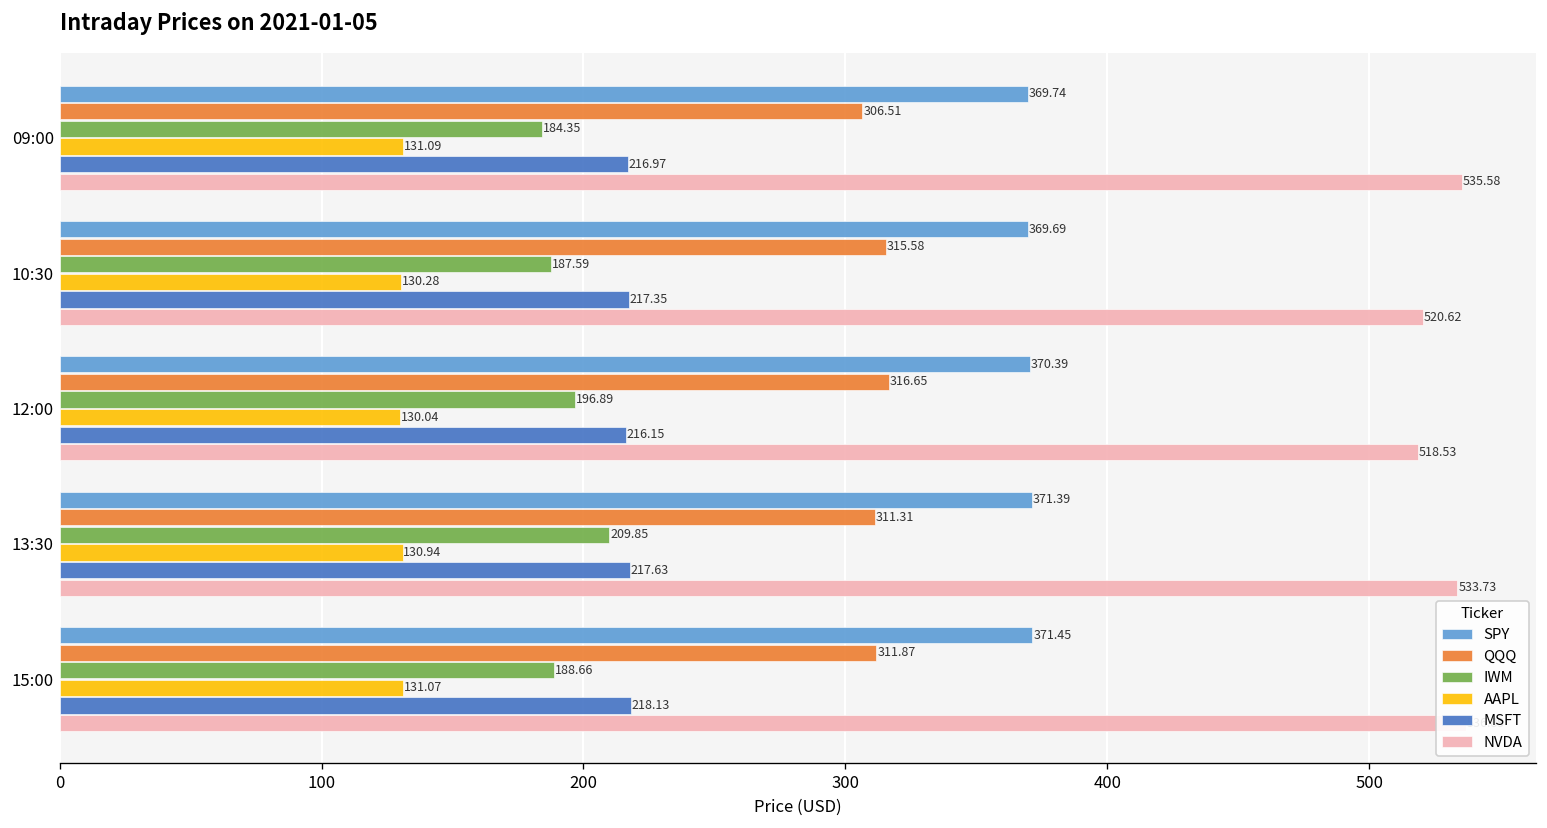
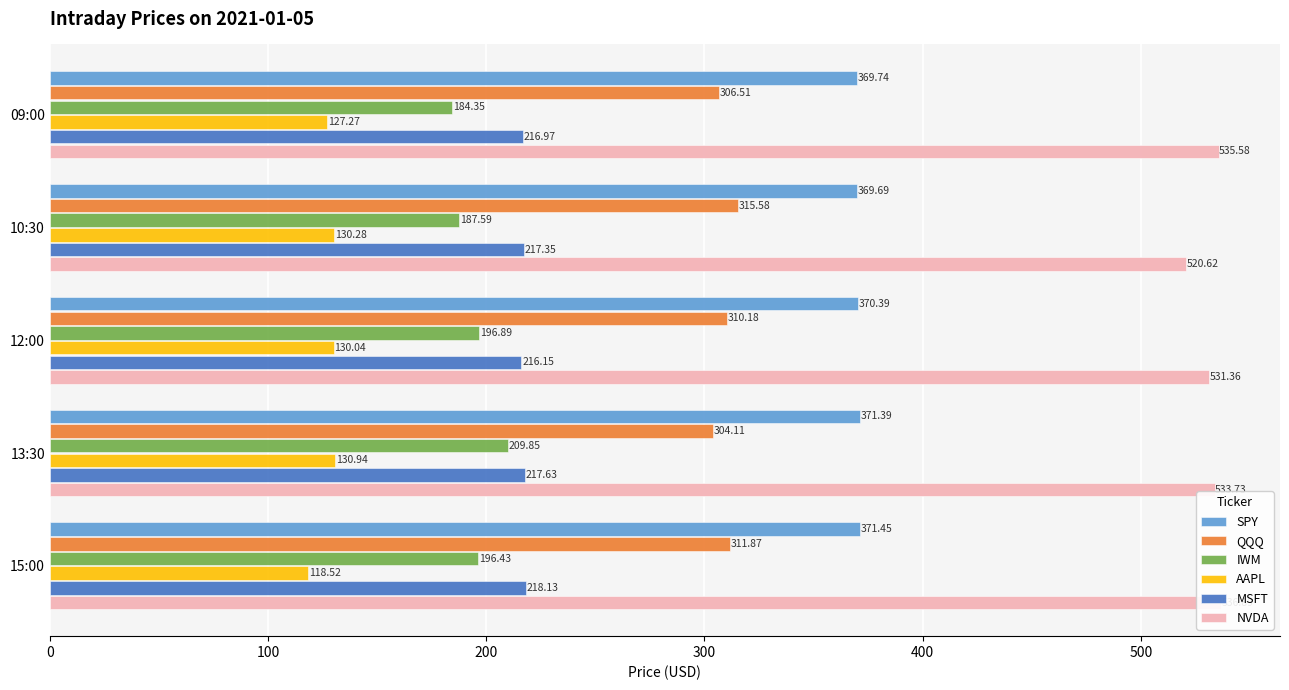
AAPL, 09:00: 131.09 -> 127.27
QQQ, 12:00: 316.65 -> 310.18
NVDA, 12:00: 518.53 -> 531.36
QQQ, 13:30: 311.31 -> 304.11
IWM, 15:00: 188.66 -> 196.43
AAPL, 15:00: 131.07 -> 118.52
